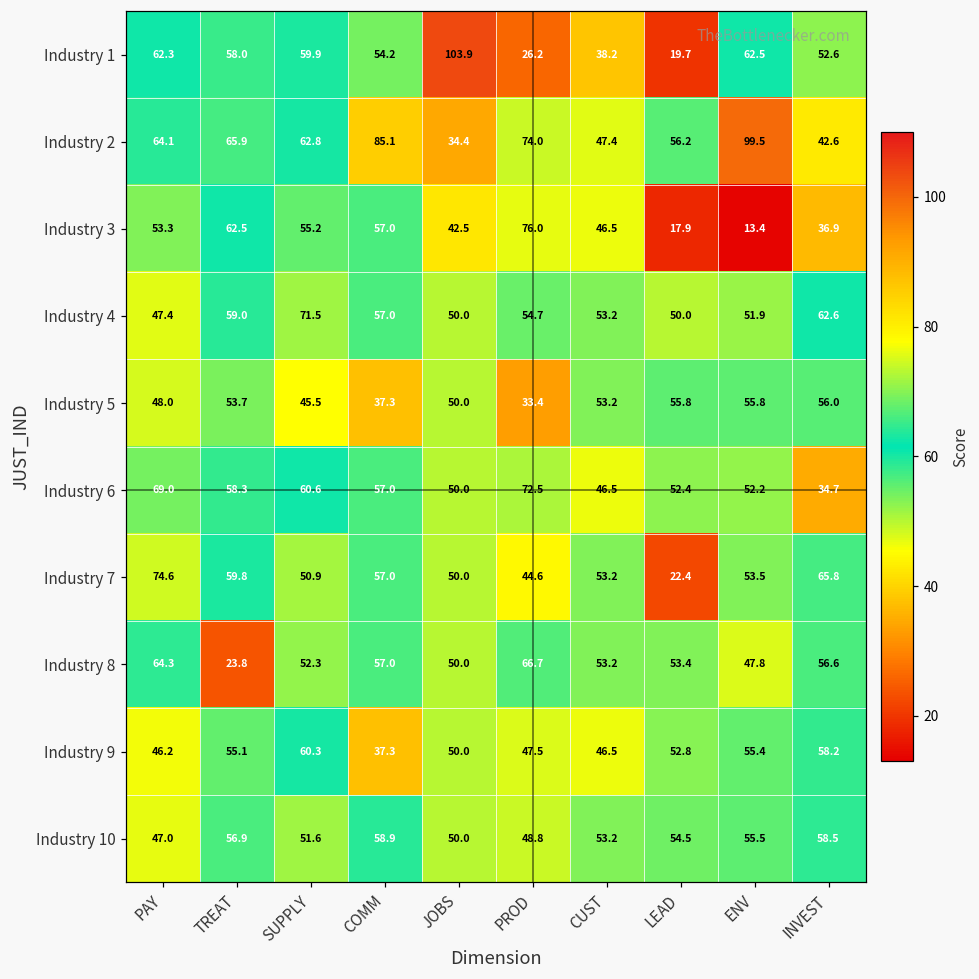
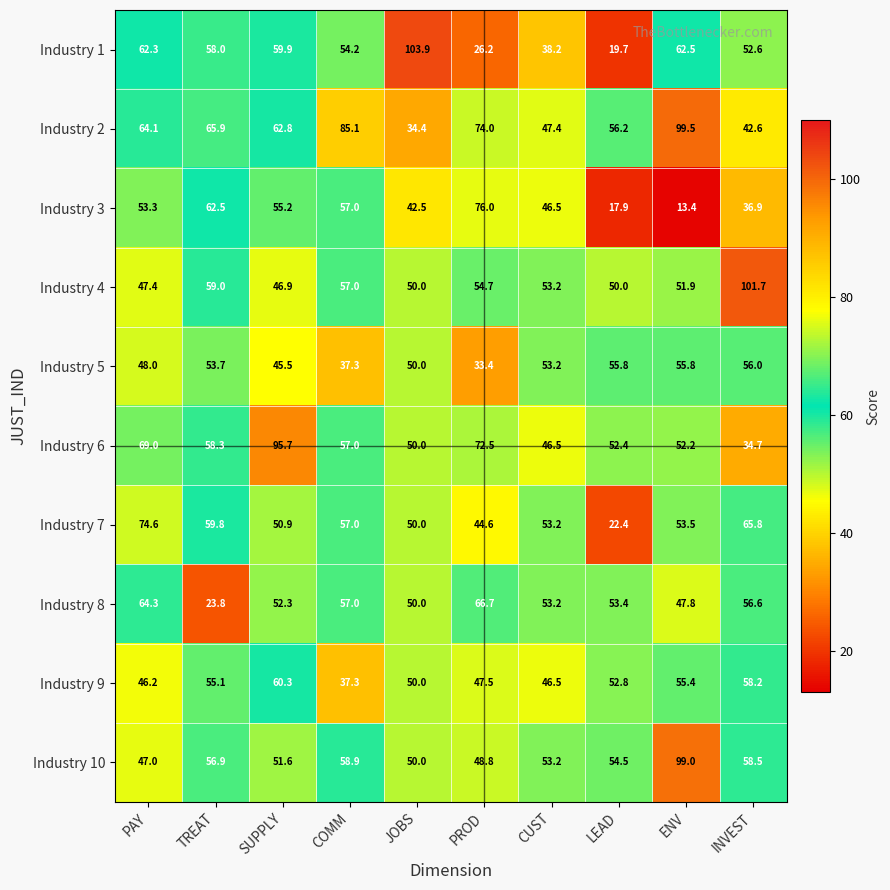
Industry 4, SUPPLY: 71.5 -> 46.9
Industry 4, INVEST: 62.6 -> 101.7
Industry 6, SUPPLY: 60.6 -> 95.7
Industry 10, ENV: 55.5 -> 99.0
